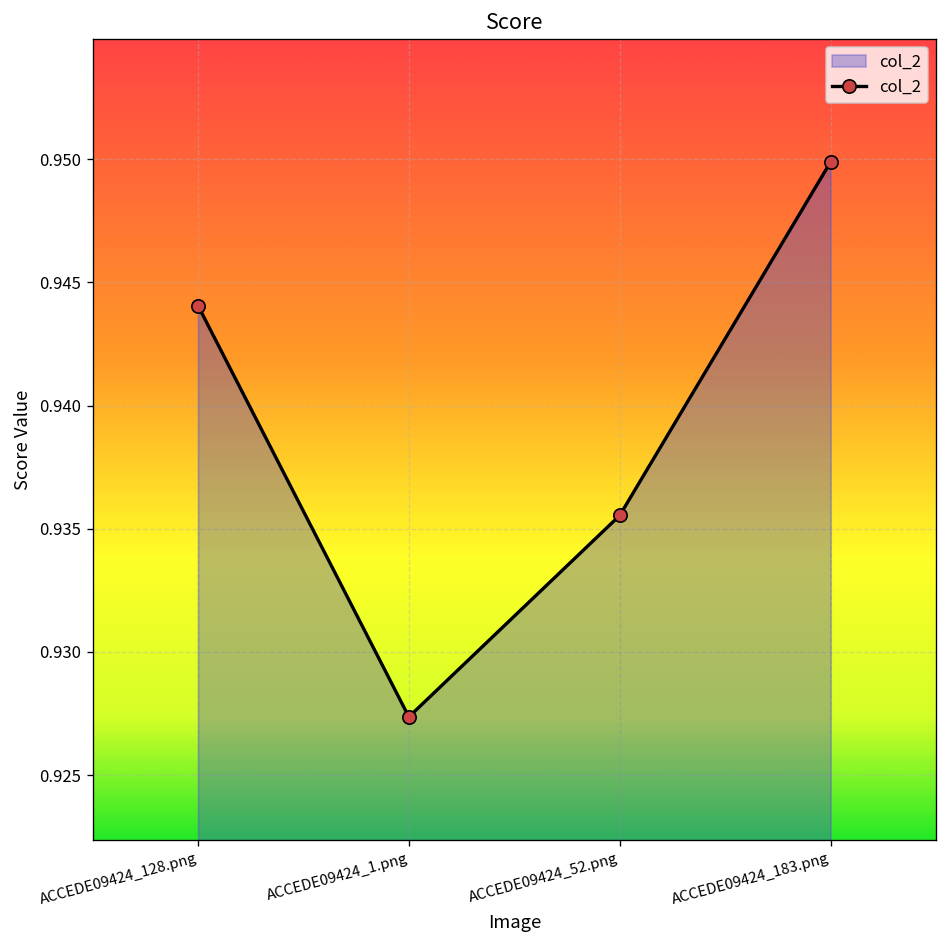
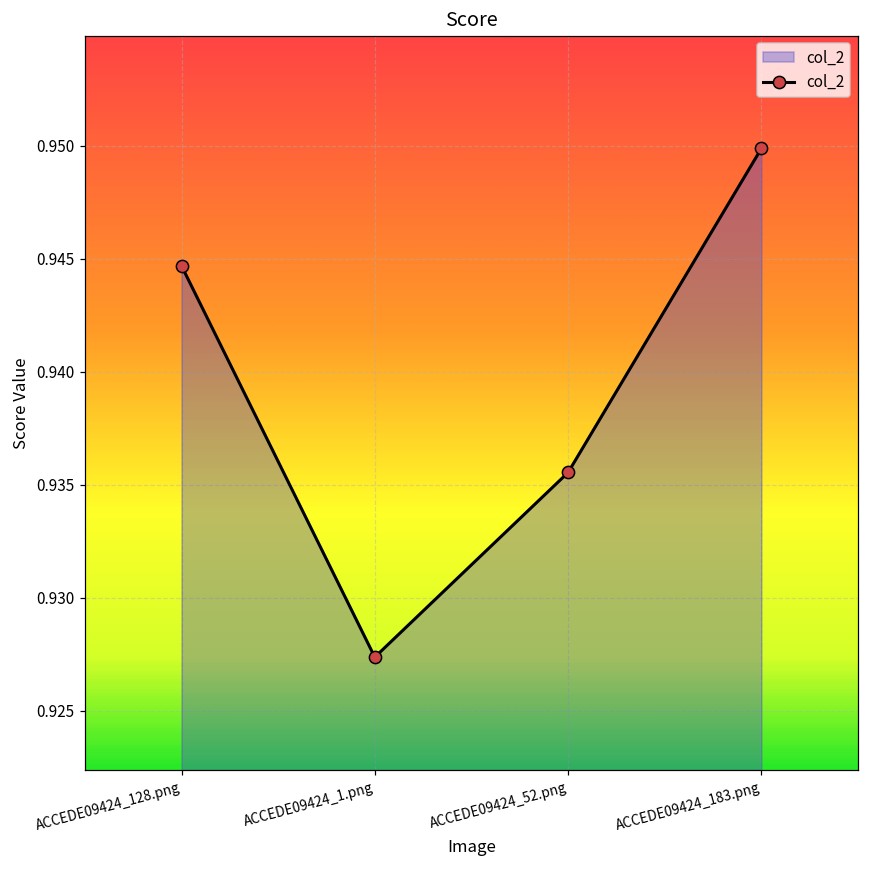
ACCEDE09424_128.png: 0.9441 -> 0.9447
